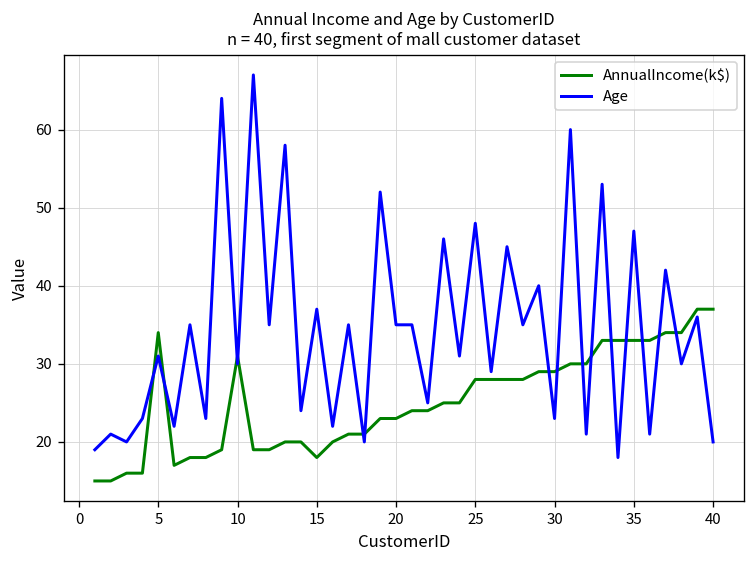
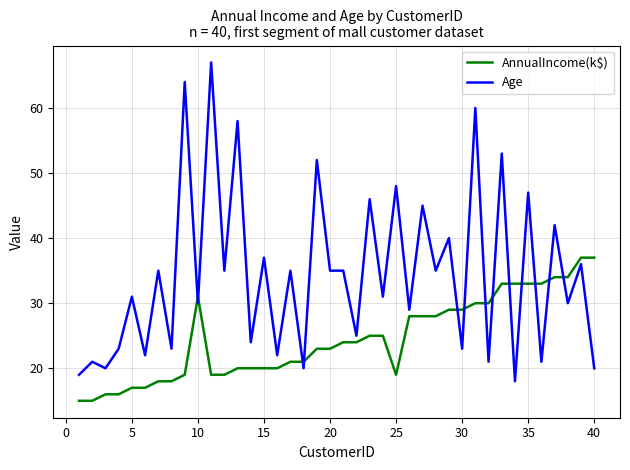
AnnualIncome(k$), 5: 34 -> 17
AnnualIncome(k$), 15: 18 -> 20
AnnualIncome(k$), 25: 28 -> 19
